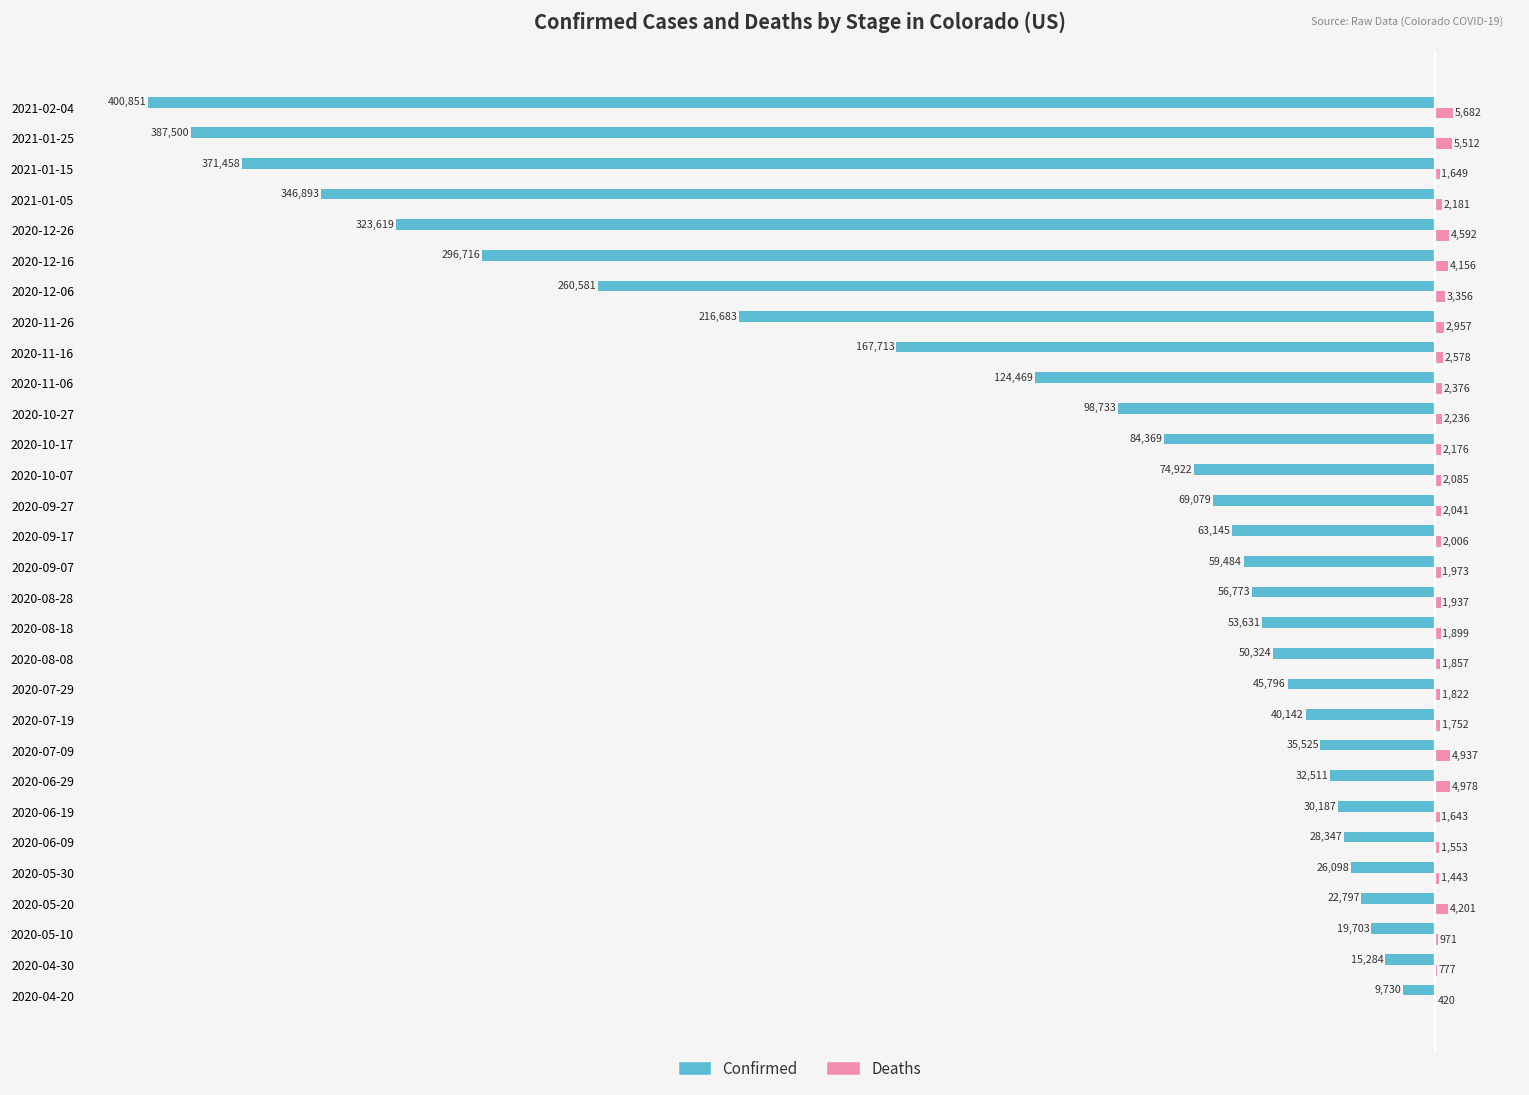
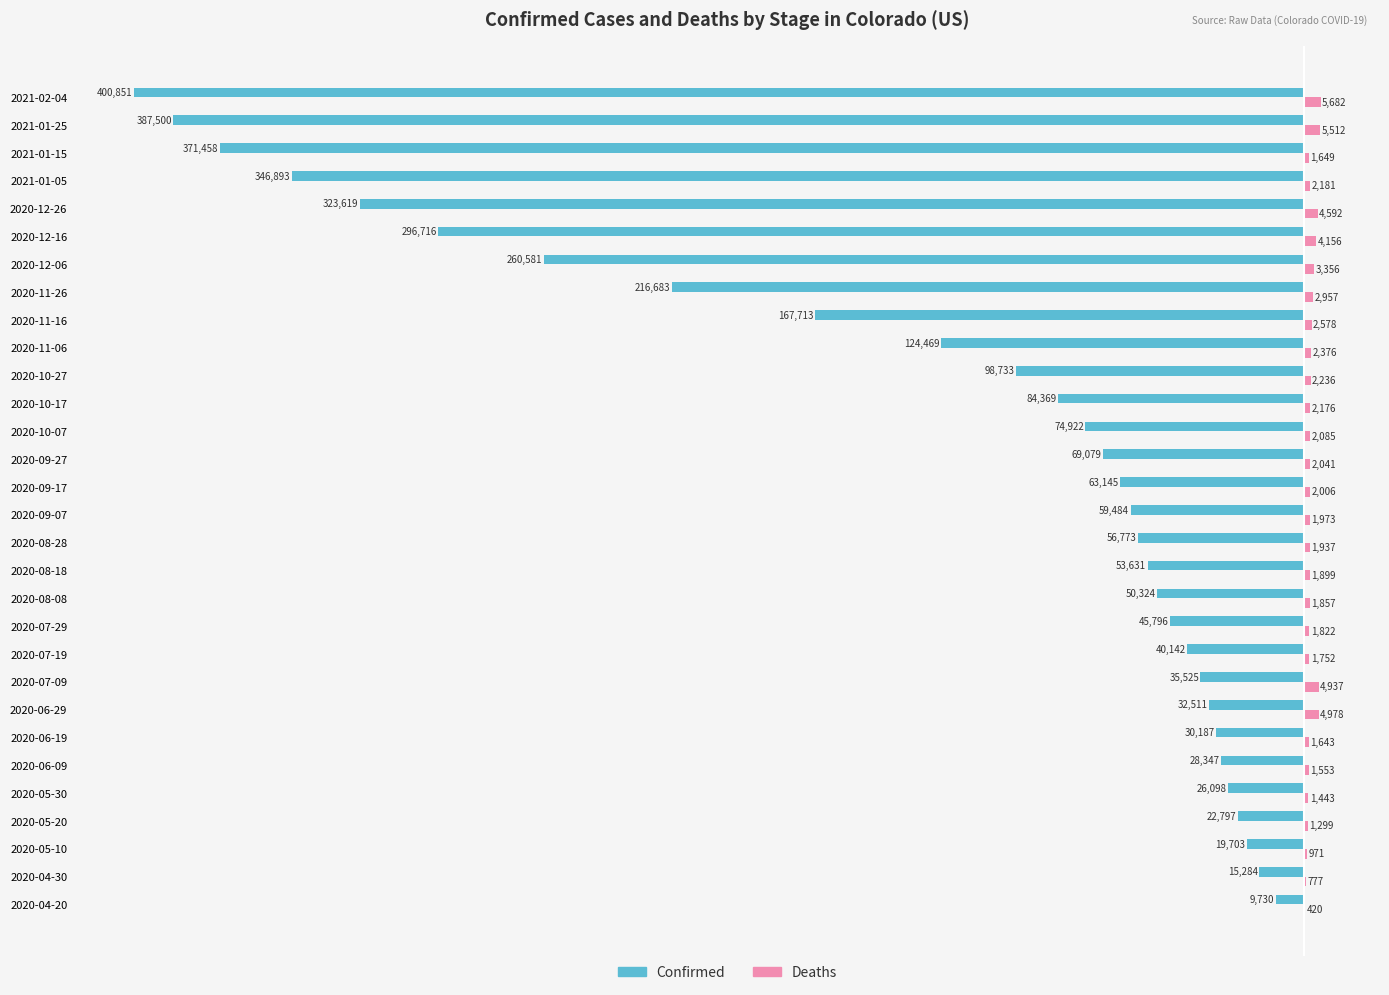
Deaths, 2020-05-20: 4,201 -> 1,299
